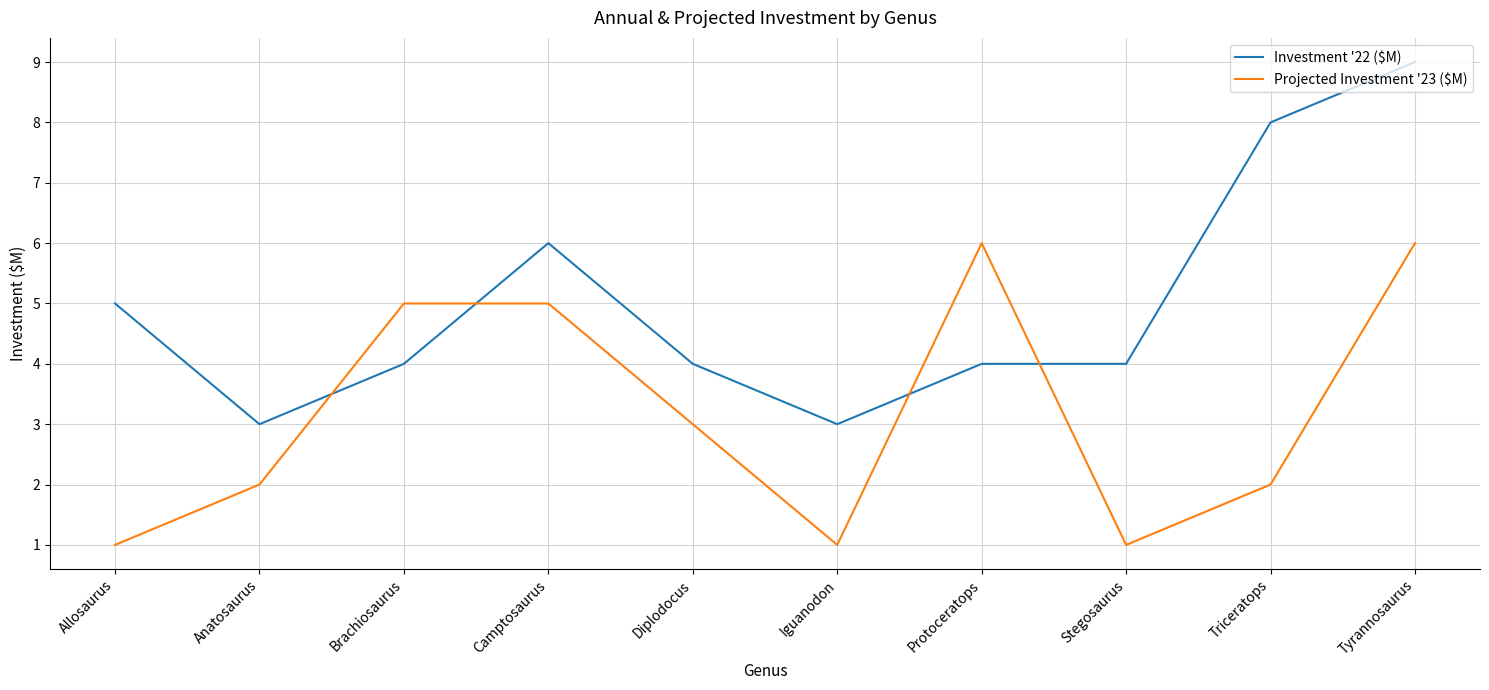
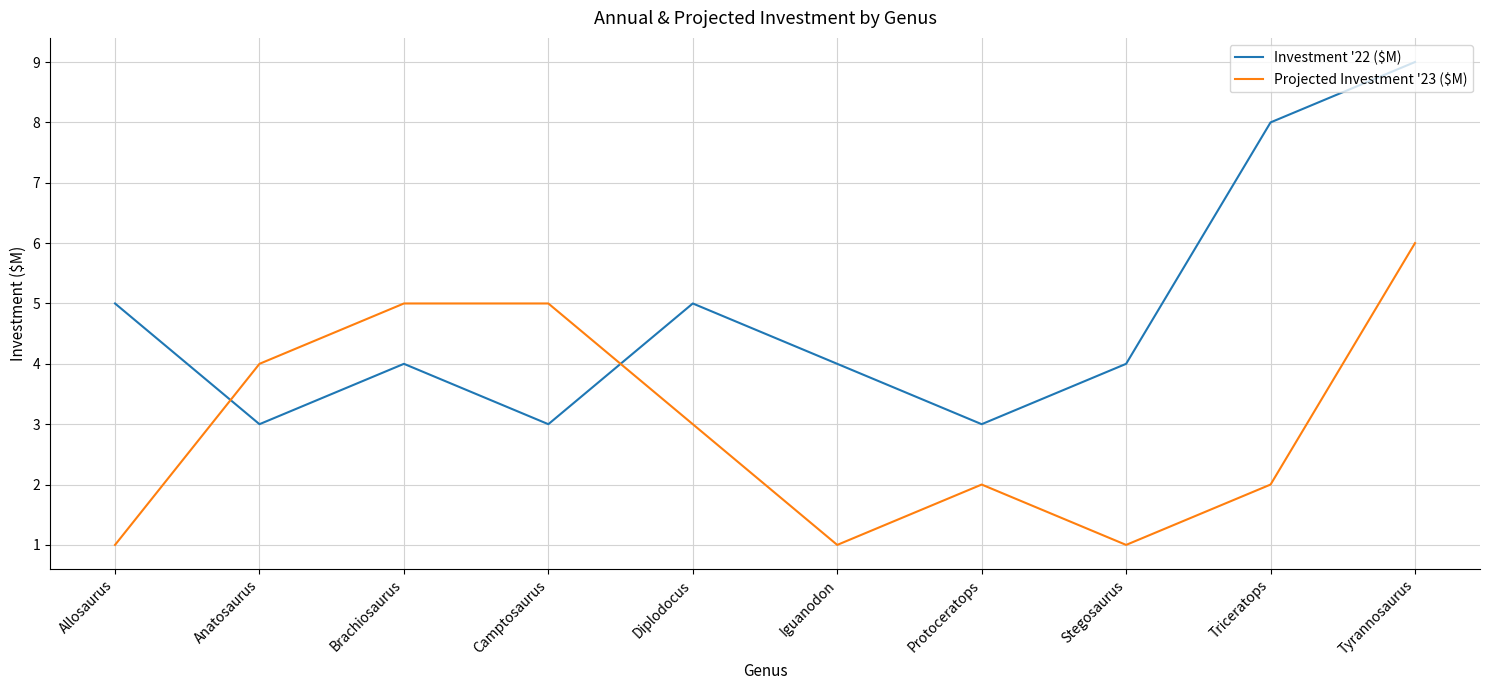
Projected Investment '23 ($M), Anatosaurus: 2 -> 4
Investment '22 ($M), Camptosaurus: 6 -> 3
Investment '22 ($M), Diplodocus: 4 -> 5
Investment '22 ($M), Iguanodon: 3 -> 4
Investment '22 ($M), Protoceratops: 4 -> 3
Projected Investment '23 ($M), Protoceratops: 6 -> 2
